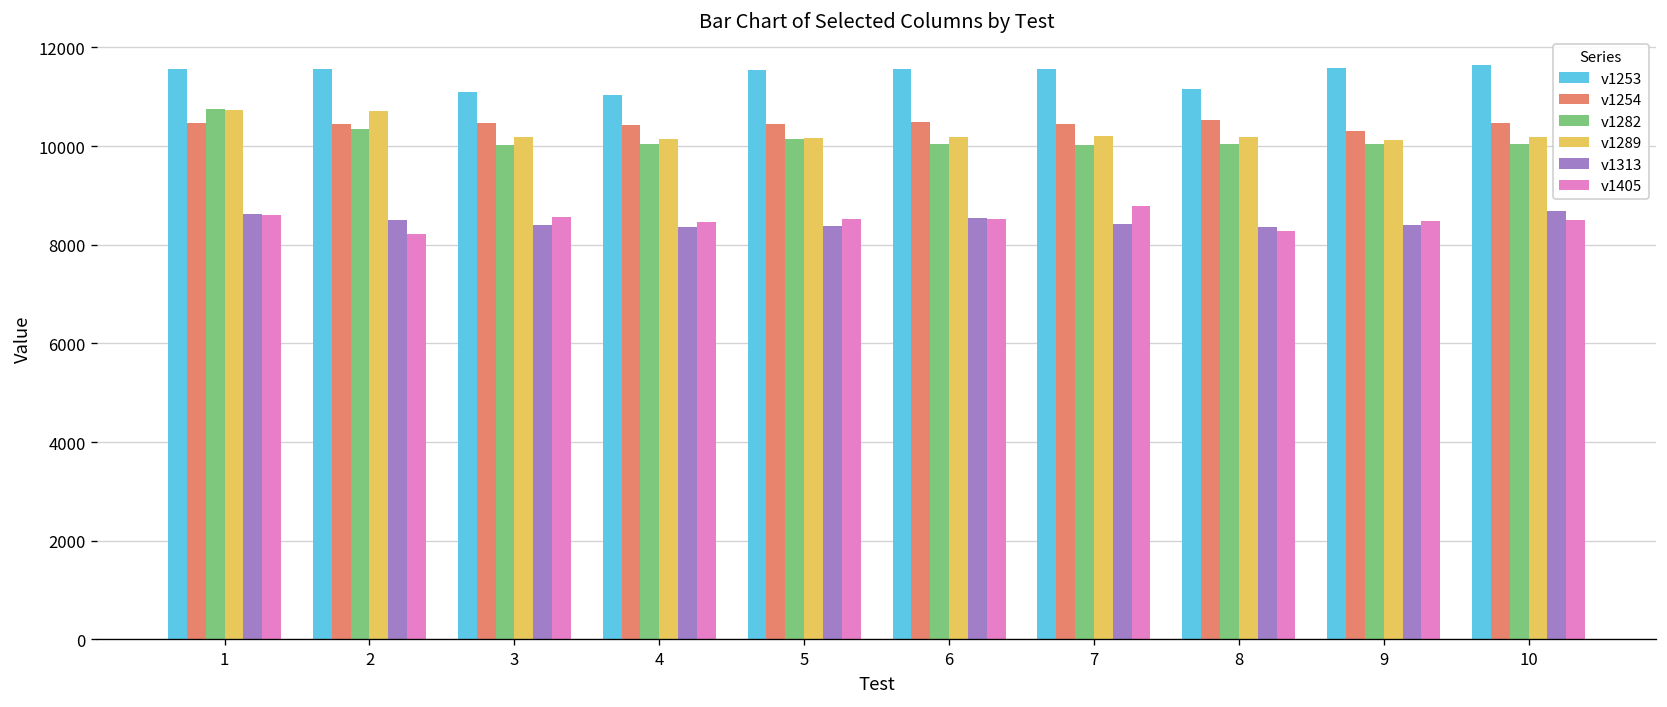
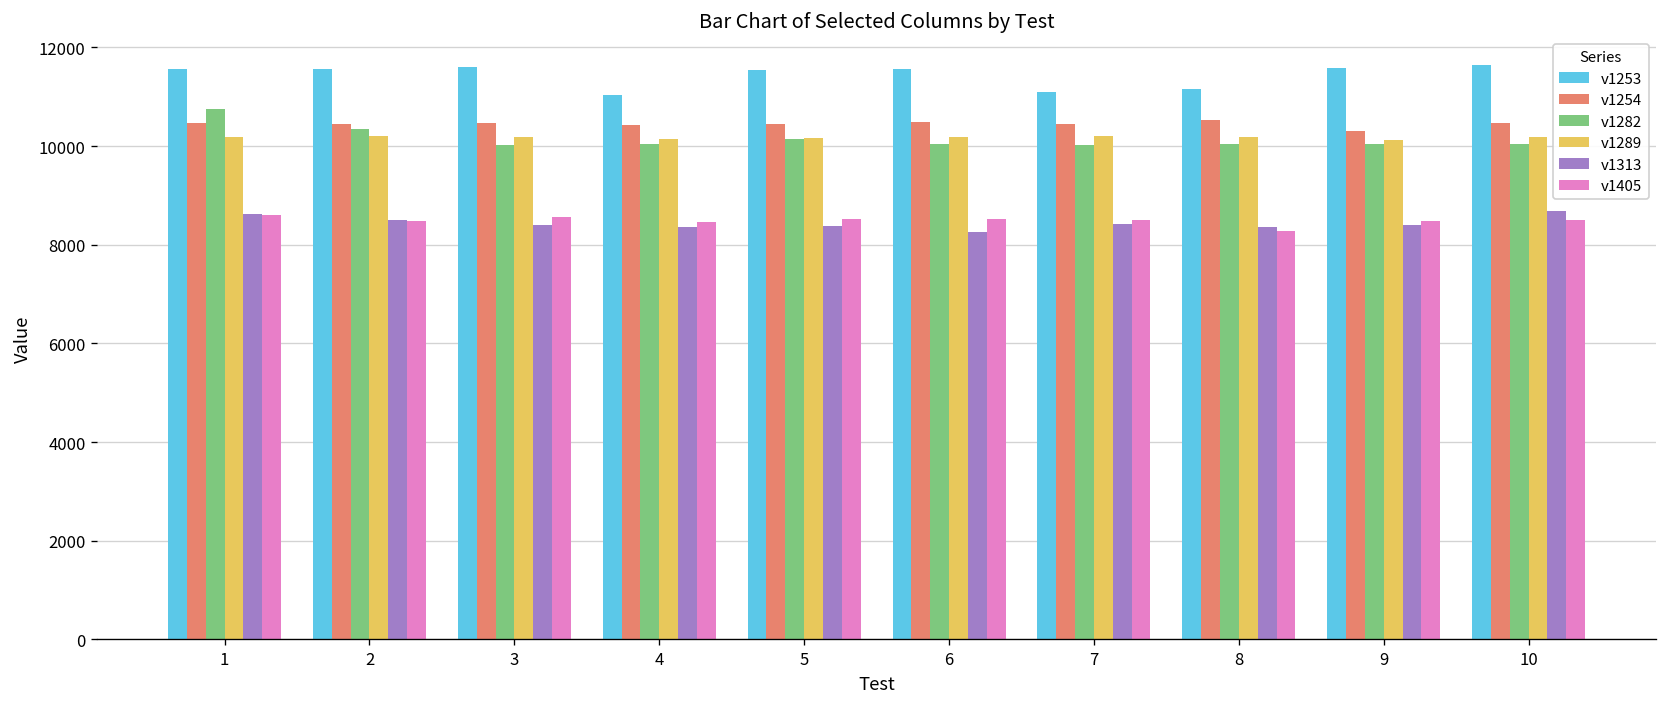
v1289, 1: 10700 -> 10200
v1289, 2: 10700 -> 10200
v1405, 2: 8200 -> 8500
v1253, 3: 11100 -> 11600
v1313, 6: 8500 -> 8300
v1253, 7: 11600 -> 11100
v1405, 7: 8800 -> 8500
